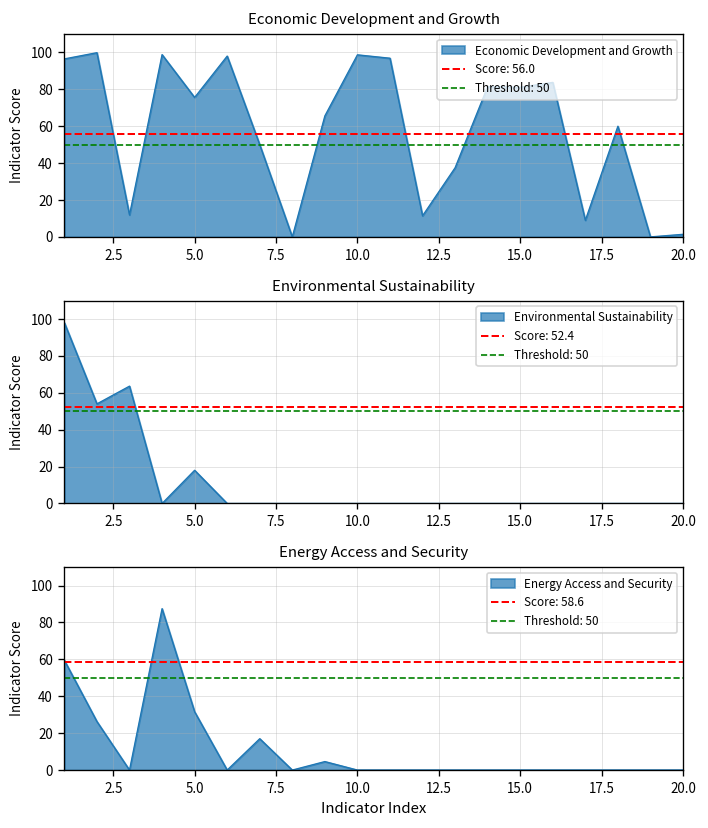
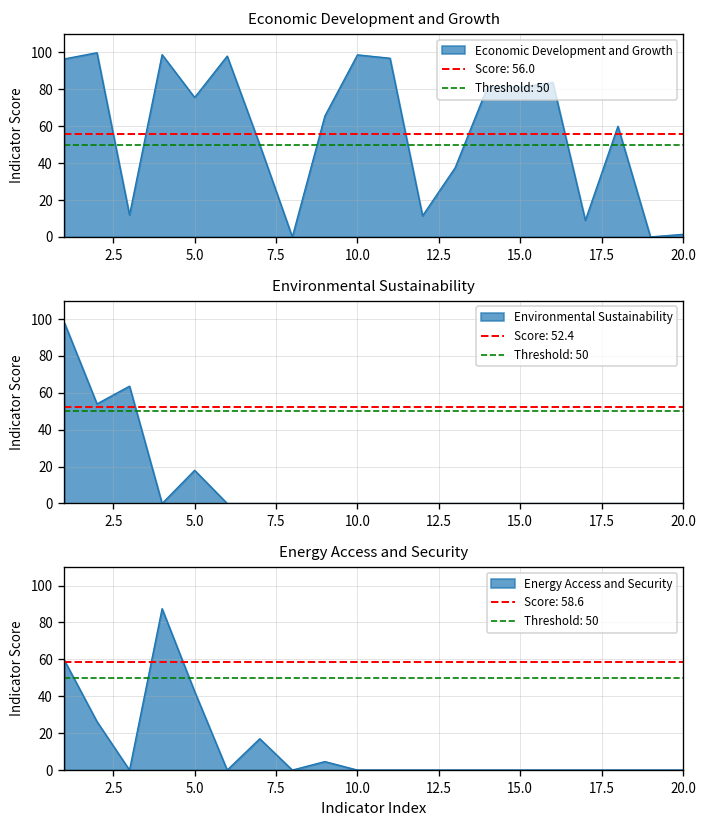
Energy Access and Security, 5.0: 32 -> 43
